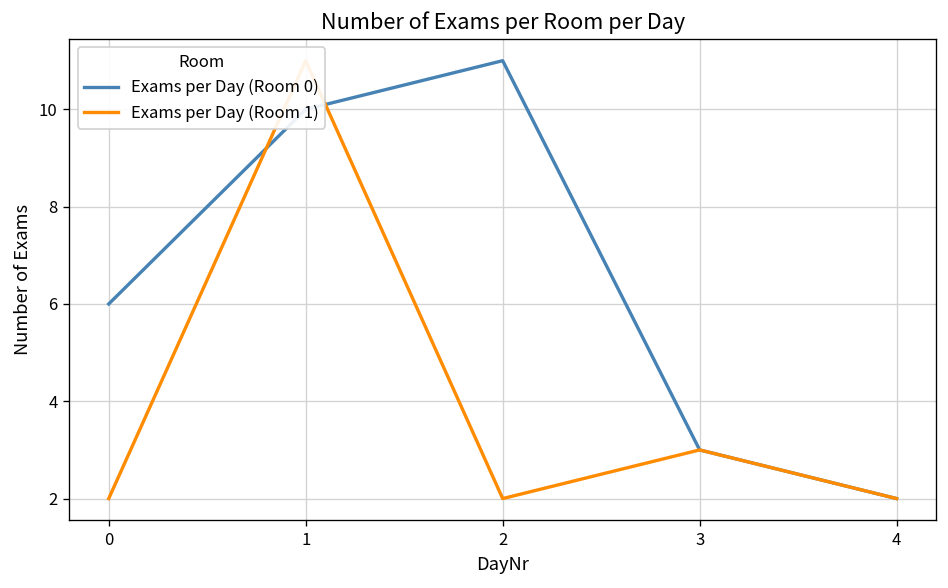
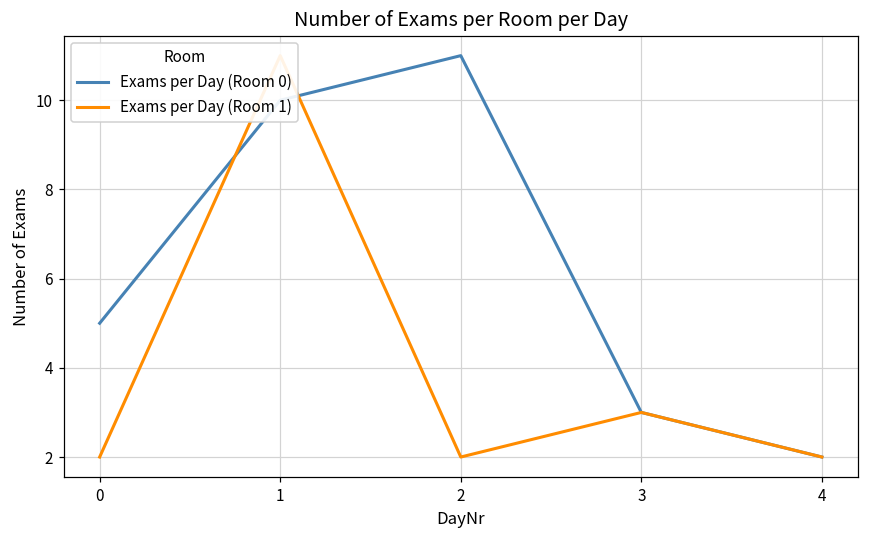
Exams per Day (Room 0), 0: 6 -> 5
